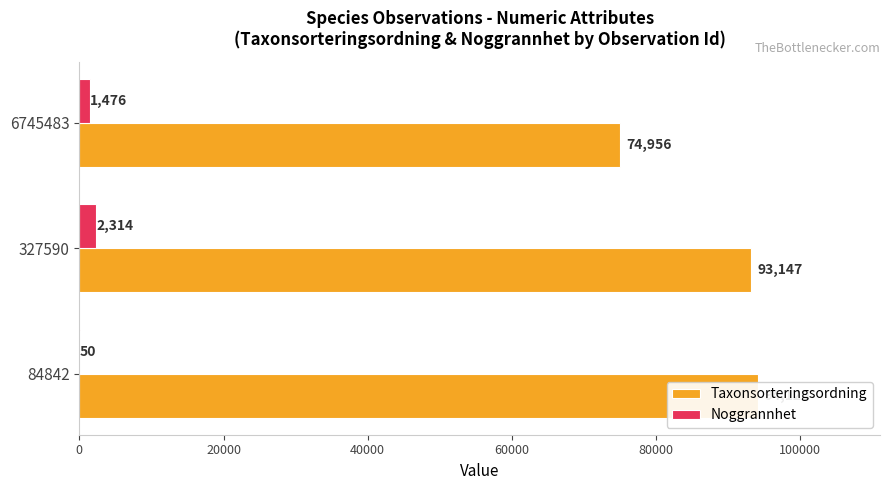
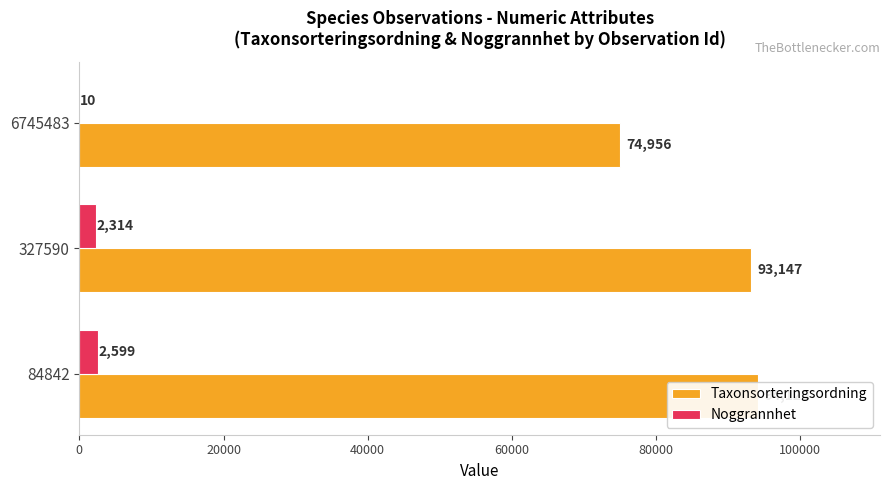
Noggrannhet, 6745483: 1,476 -> 10
Noggrannhet, 84842: 50 -> 2,599
